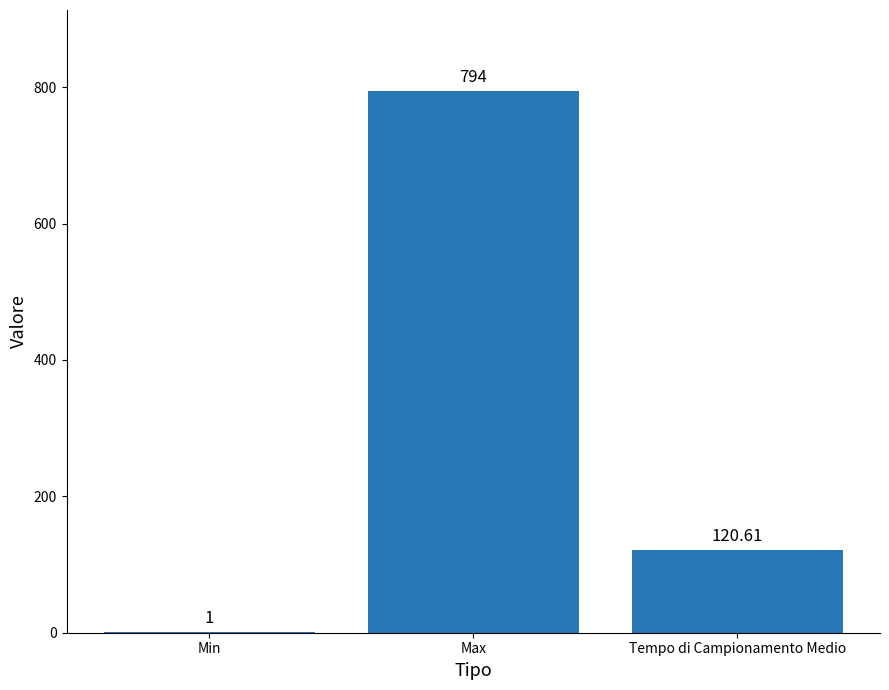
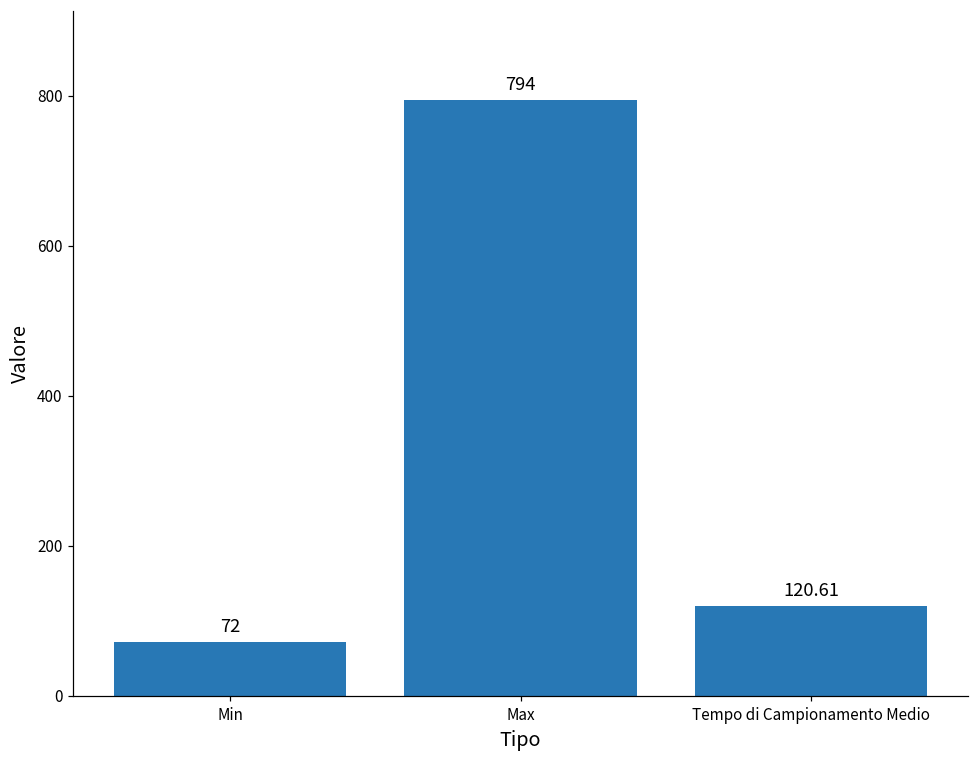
Min: 1 -> 72
